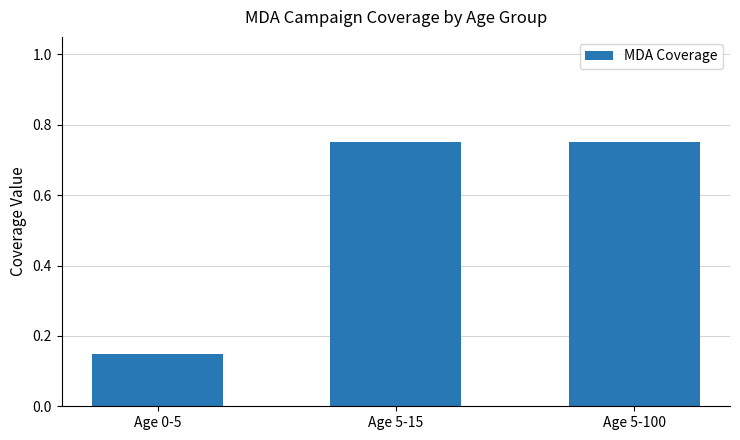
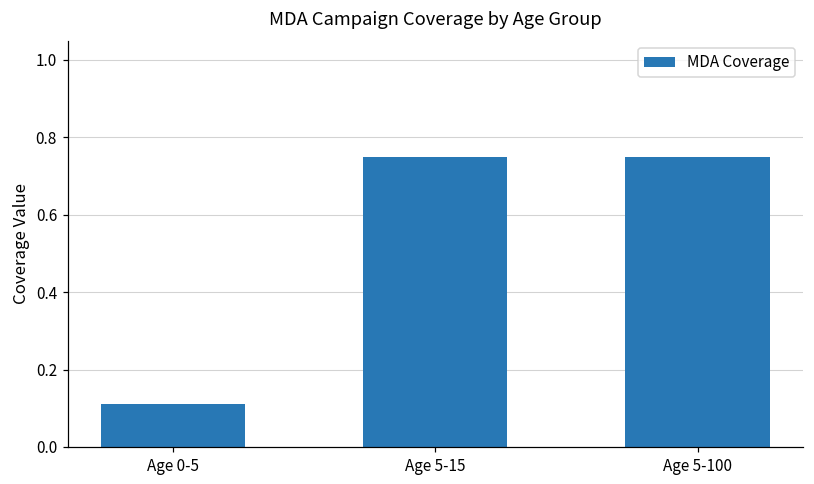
Age 0-5: 0.15 -> 0.11
